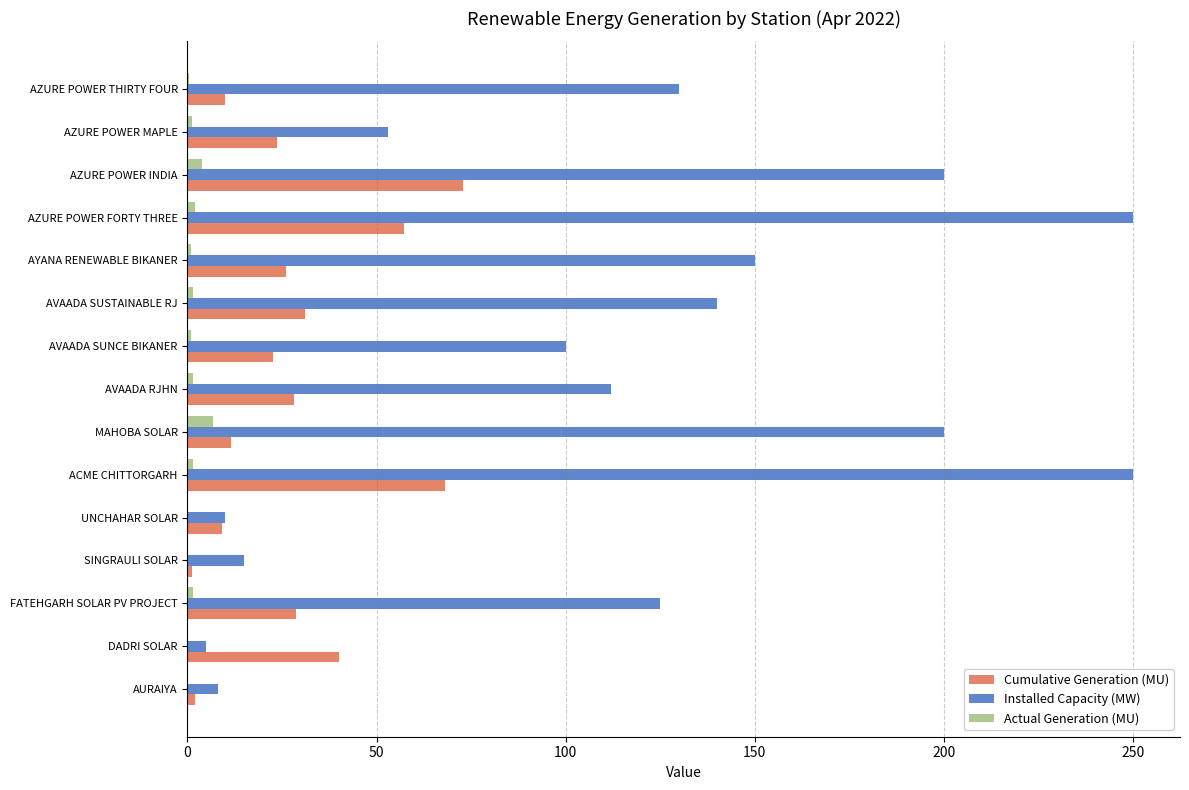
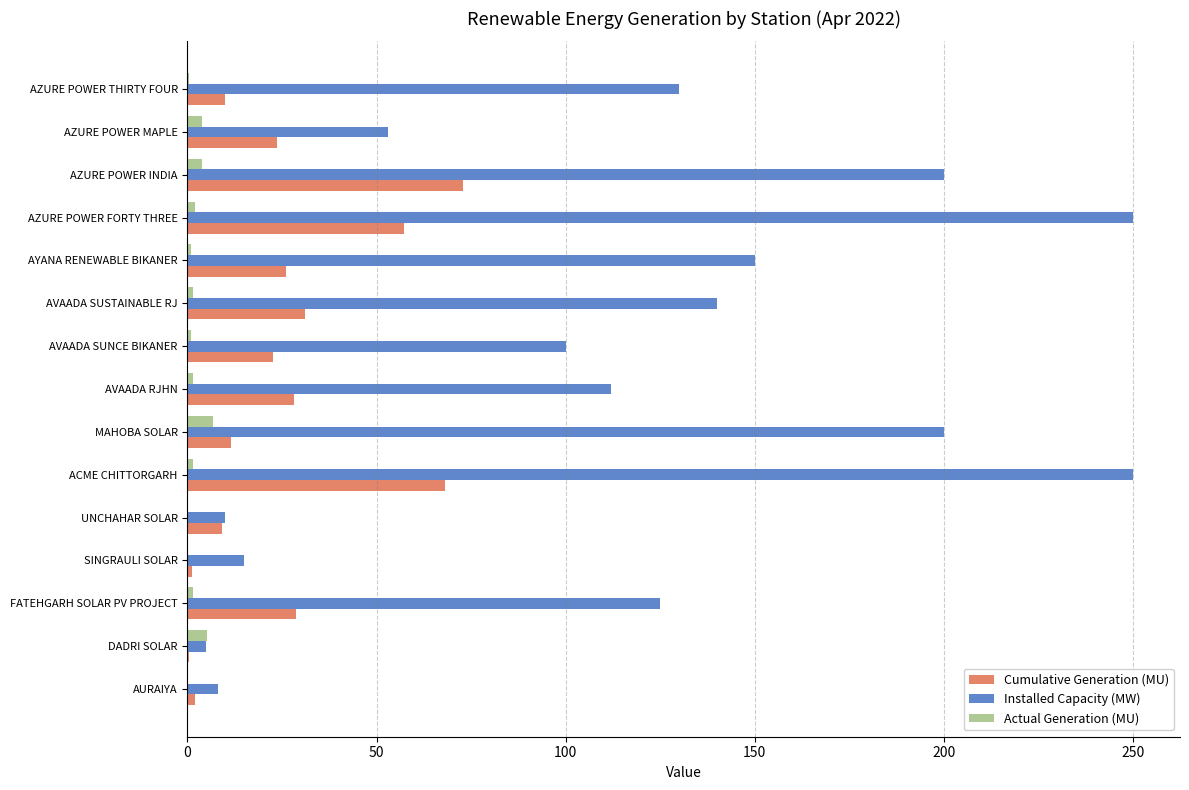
Actual Generation (MU), AZURE POWER MAPLE: 1 -> 4
Actual Generation (MU), DADRI SOLAR: 0 -> 5
Cumulative Generation (MU), DADRI SOLAR: 40 -> 0
